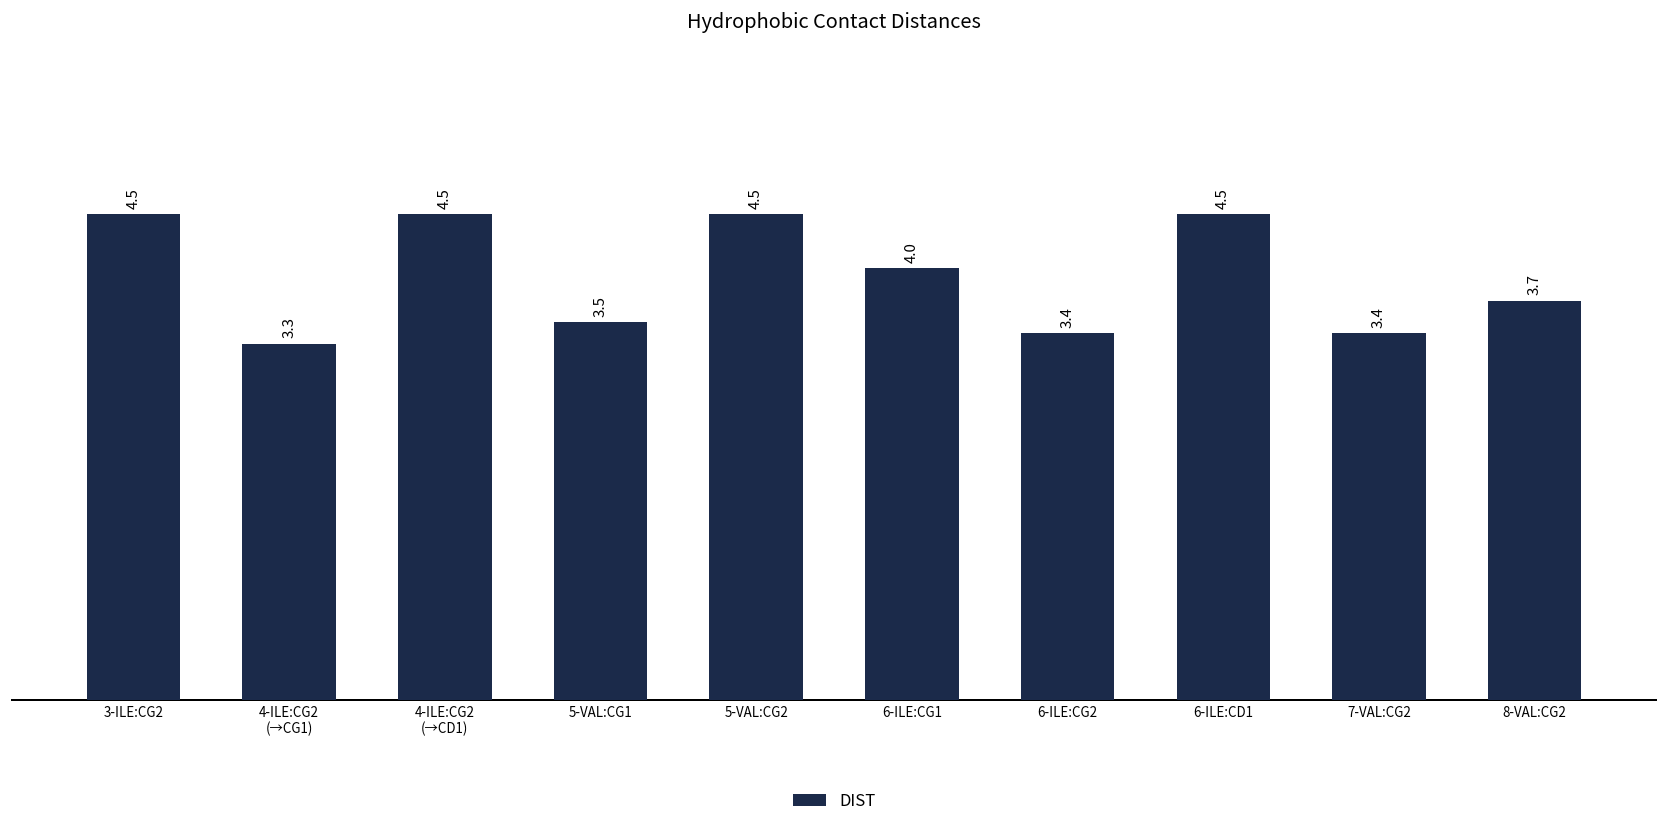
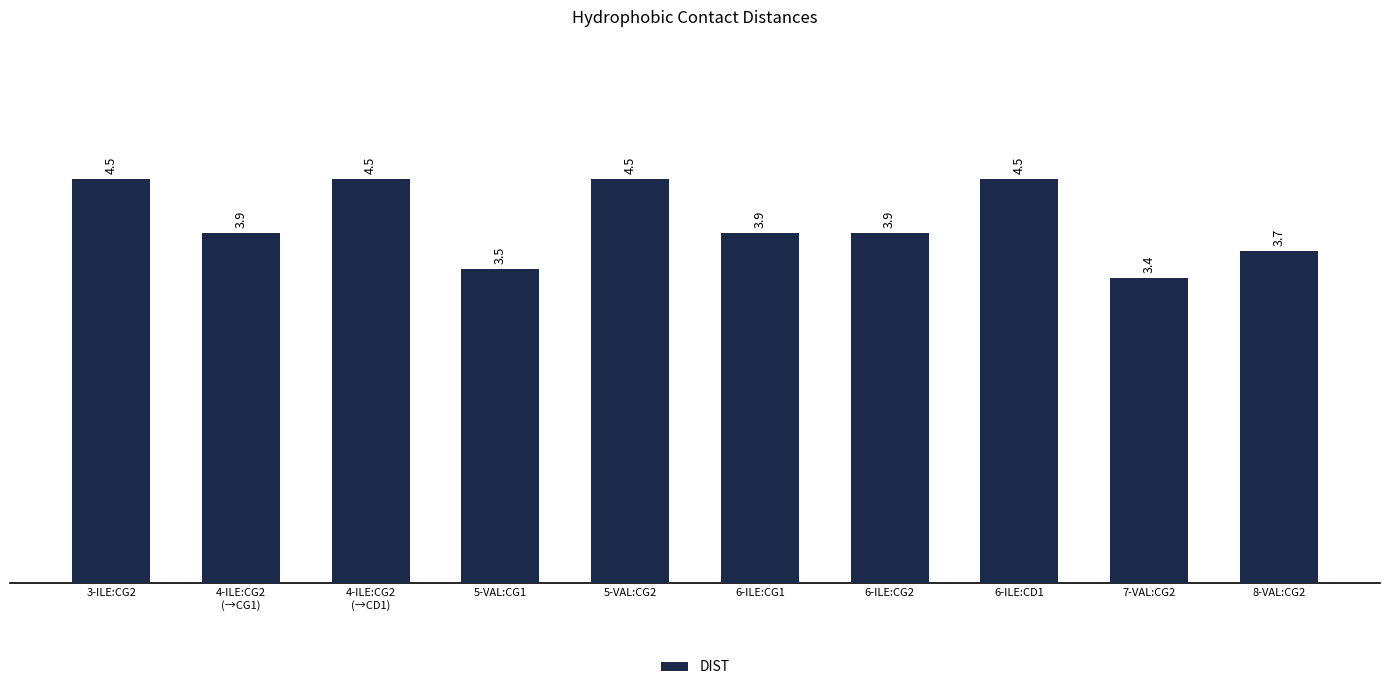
4-ILE:CG2 (→CG1): 3.3 -> 3.9
6-ILE:CG1: 4.0 -> 3.9
6-ILE:CG2: 3.4 -> 3.9
